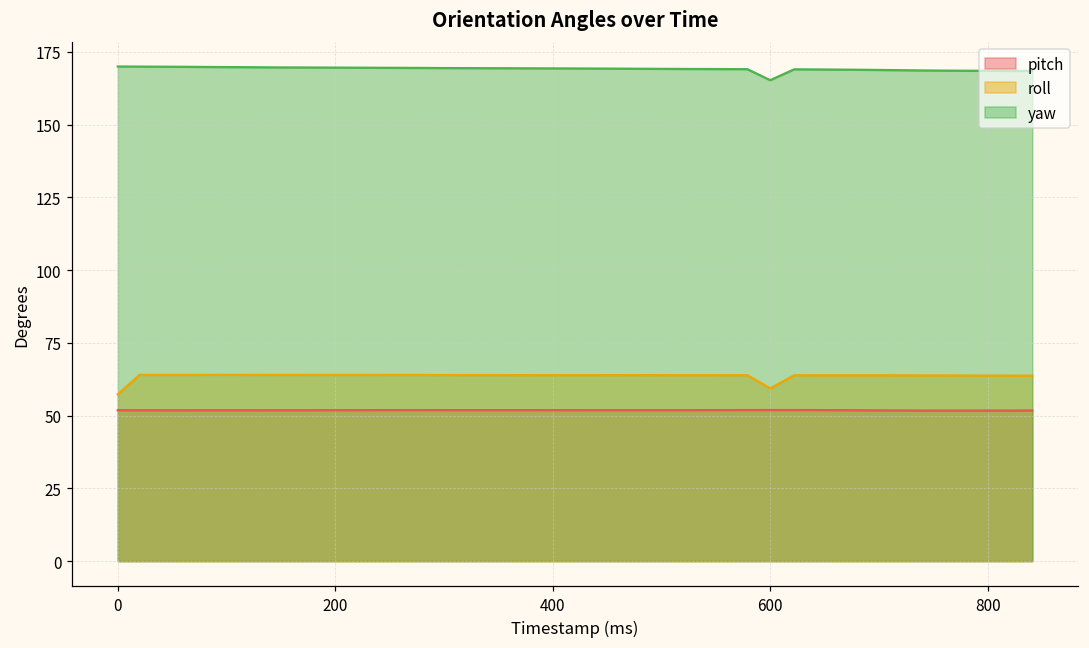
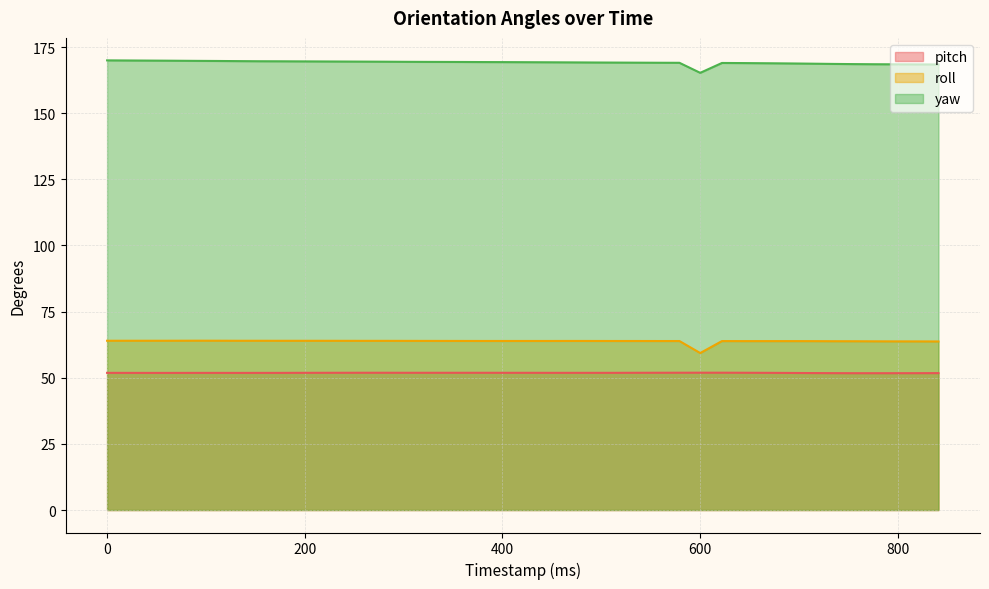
roll, 0: 57 -> 64
